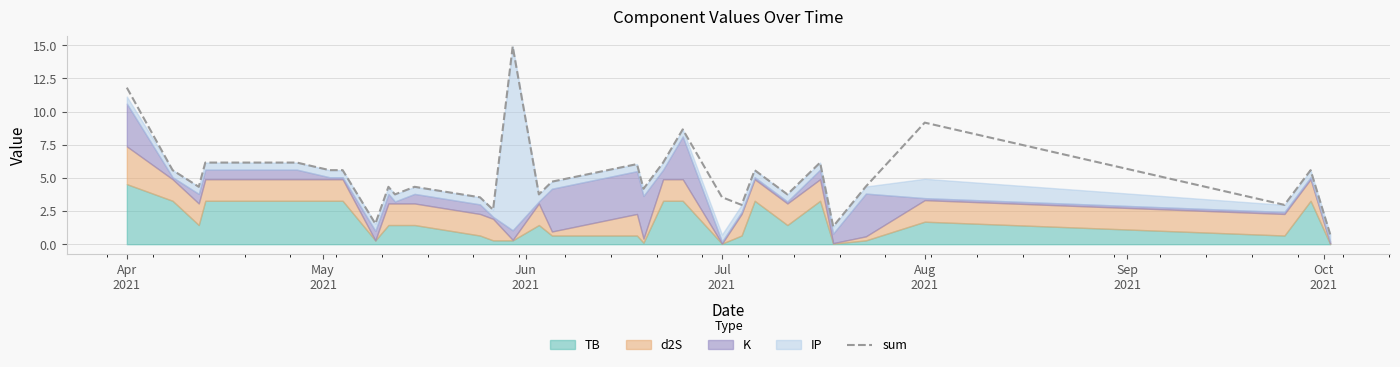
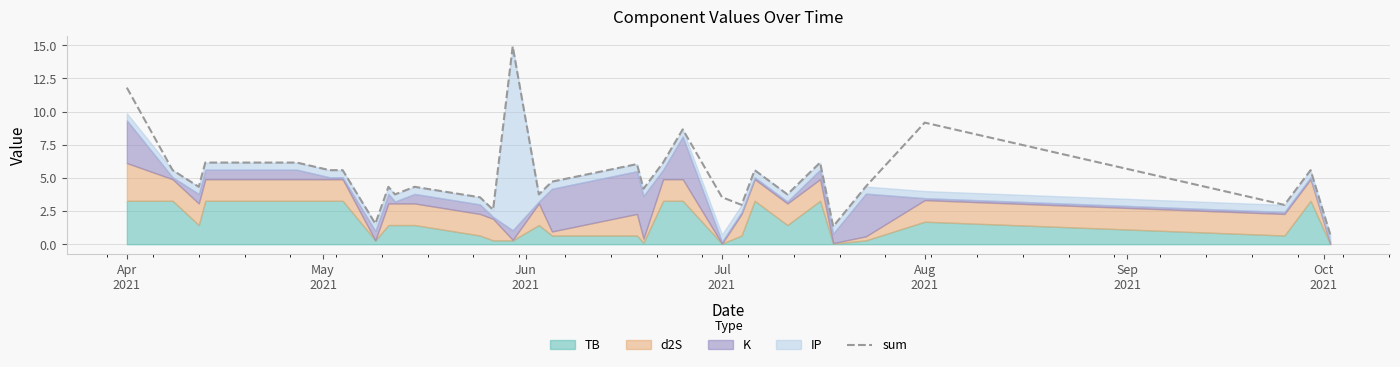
TB, Apr 2021: 4.5 -> 3.3
IP, Aug 2021: 1.5 -> 0.5
